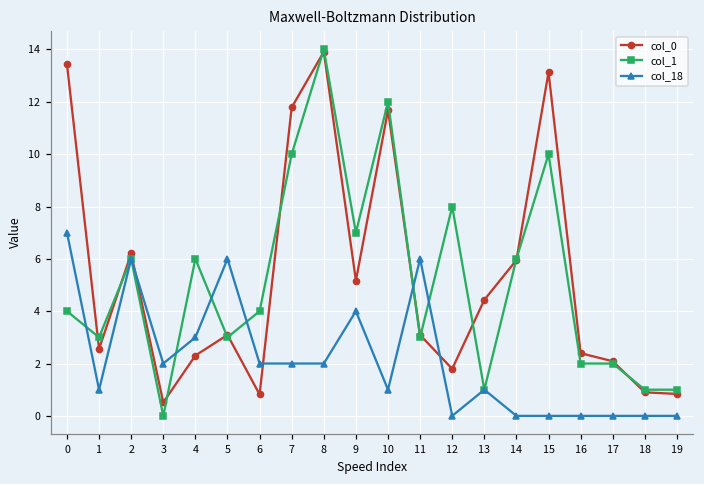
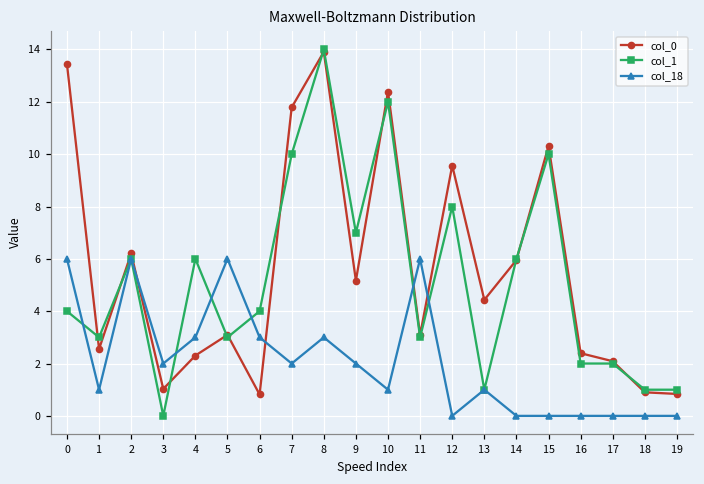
col_18, 0: 7 -> 6
col_0, 3: 0.5 -> 1.0
col_18, 6: 2 -> 3
col_18, 8: 2 -> 3
col_18, 9: 4 -> 2
col_0, 10: 11.7 -> 12.4
col_0, 12: 1.8 -> 9.6
col_0, 15: 13.1 -> 10.3
